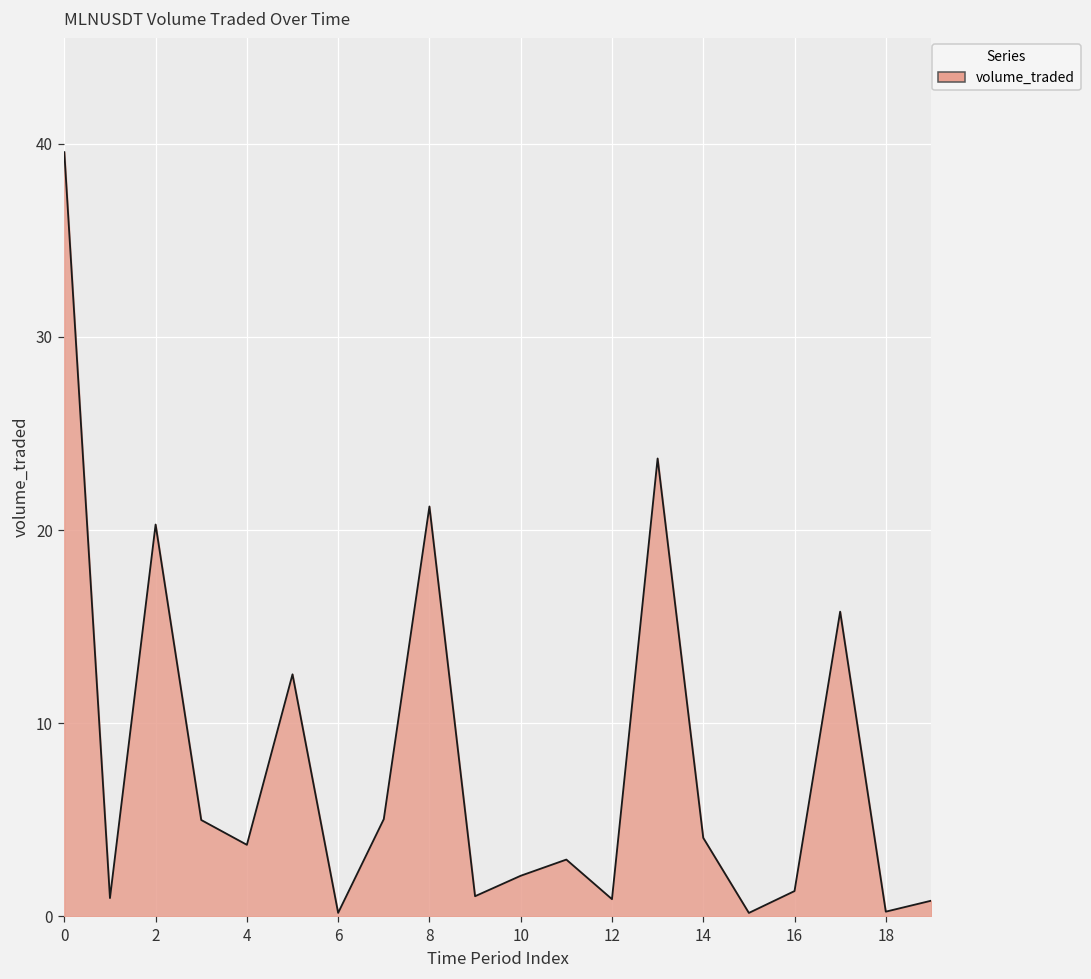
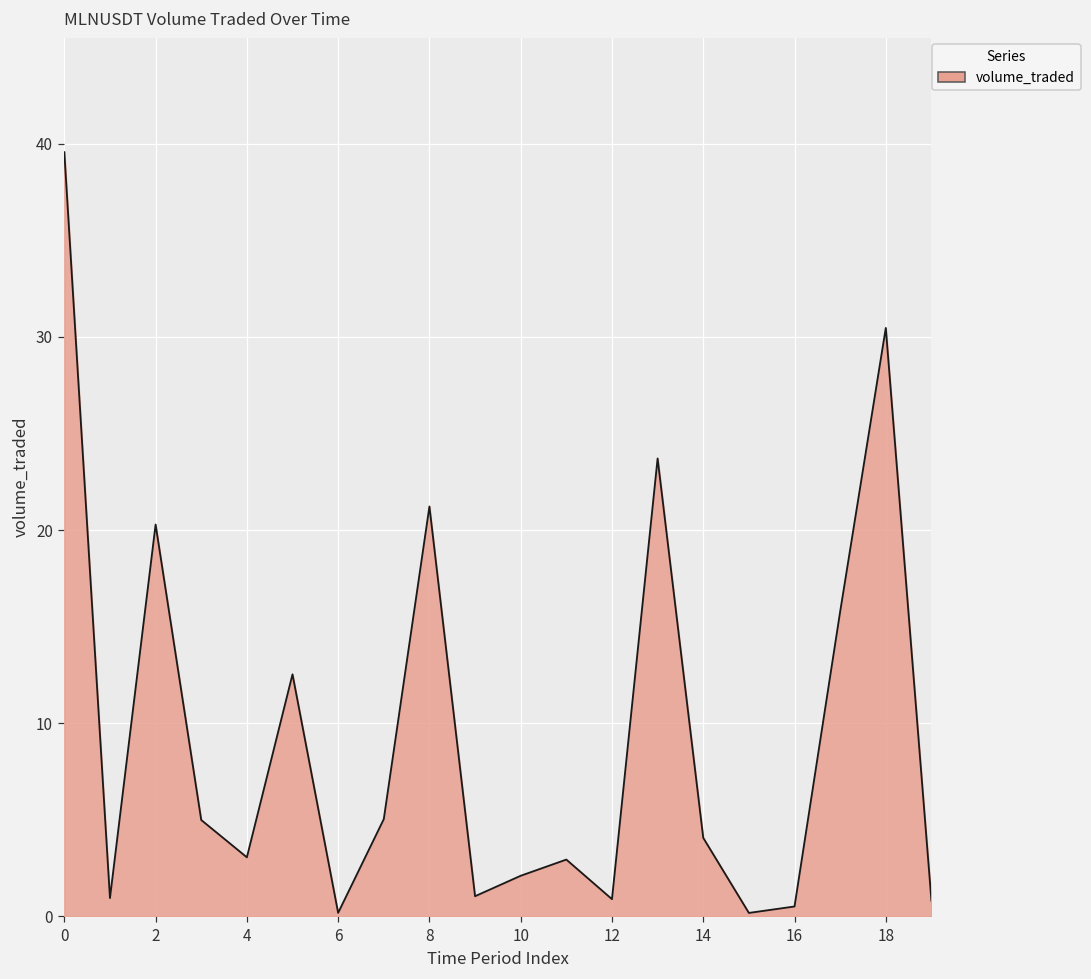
4: 3.7 -> 3.1
16: 1.3 -> 0.5
18: 0.2 -> 30.5
